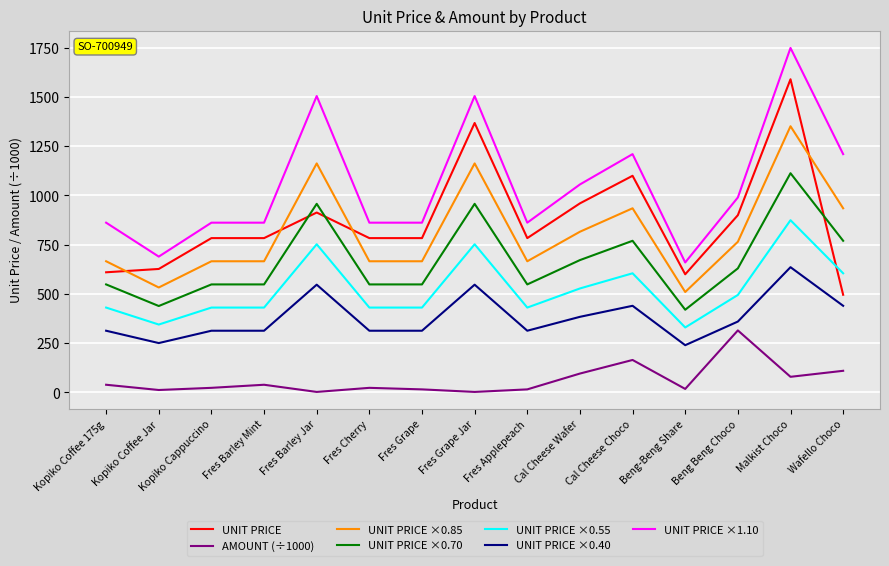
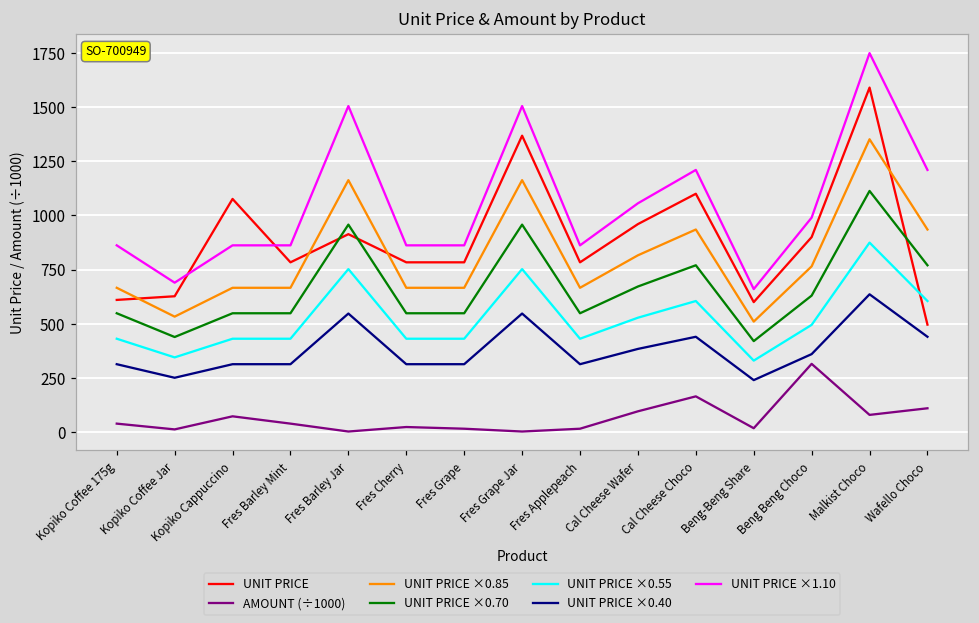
UNIT PRICE, Kopiko Cappuccino: 780 -> 1080
AMOUNT (÷1000), Kopiko Cappuccino: 20 -> 70
